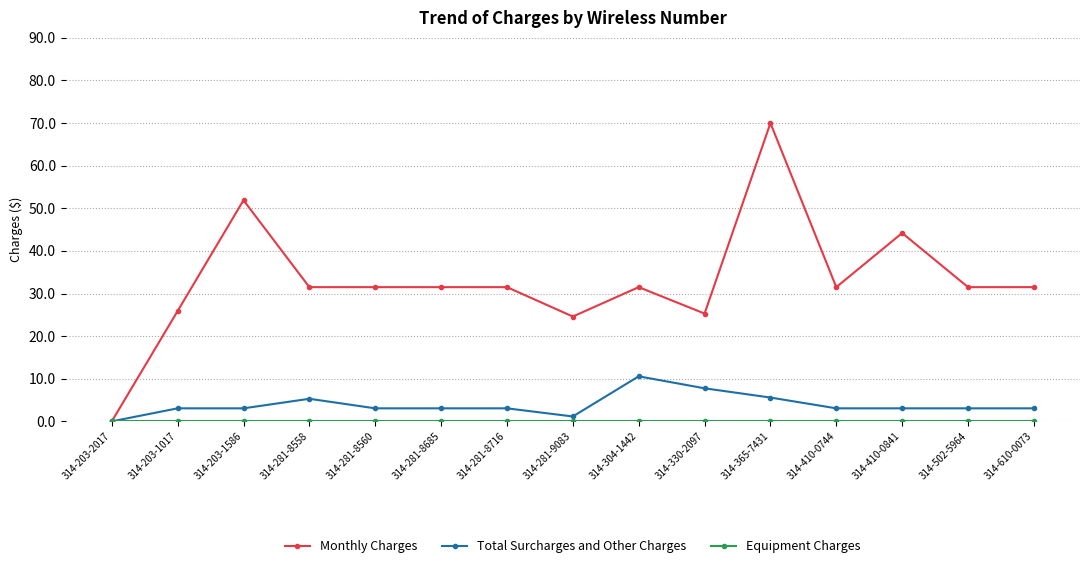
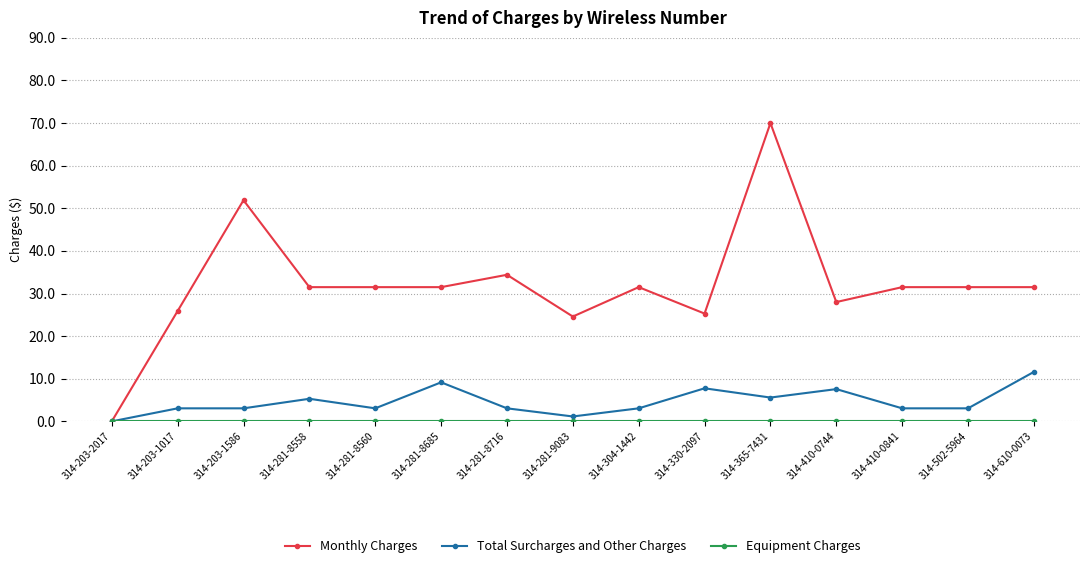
Total Surcharges and Other Charges, 314-281-8685: 3 -> 9
Monthly Charges, 314-281-8716: 32 -> 34
Total Surcharges and Other Charges, 314-304-1442: 11 -> 3
Monthly Charges, 314-410-0744: 32 -> 28
Total Surcharges and Other Charges, 314-410-0744: 3 -> 8
Monthly Charges, 314-410-0841: 44 -> 32
Total Surcharges and Other Charges, 314-610-0073: 3 -> 12
